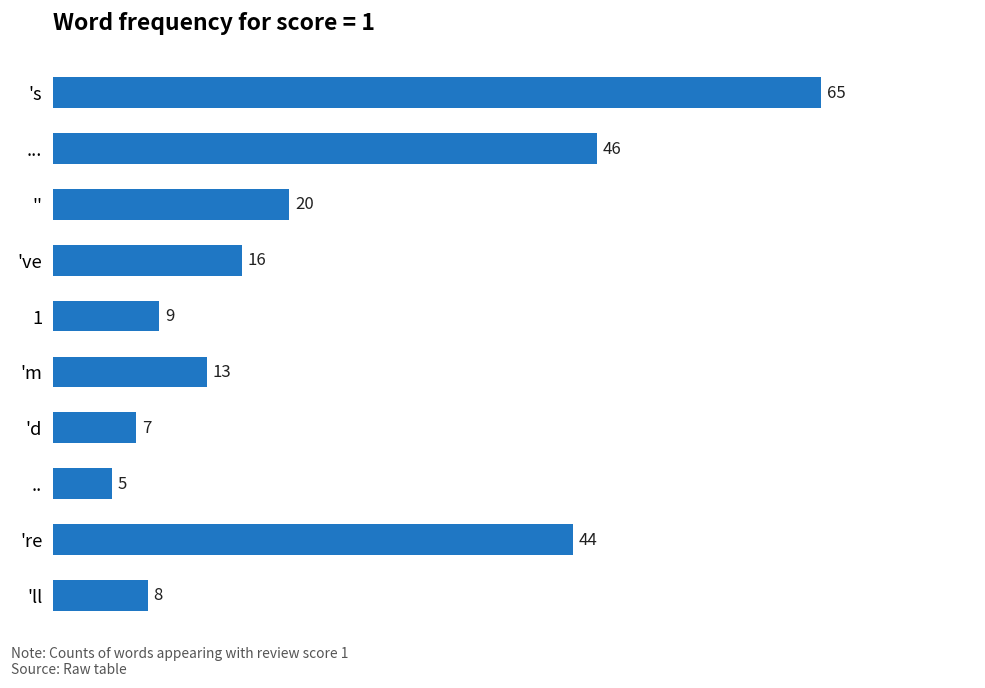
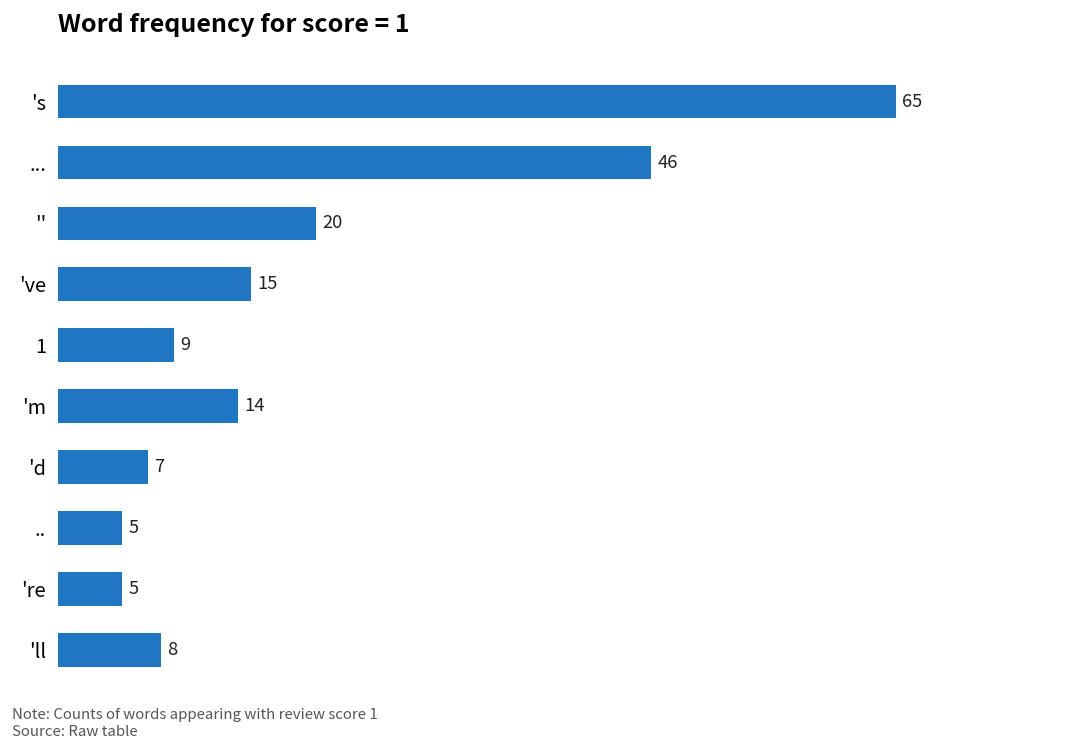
've: 16 -> 15
'm: 13 -> 14
're: 44 -> 5
